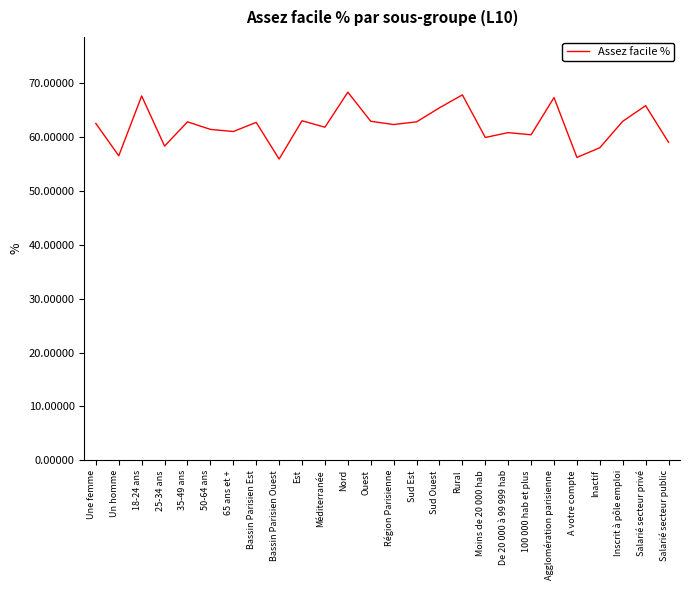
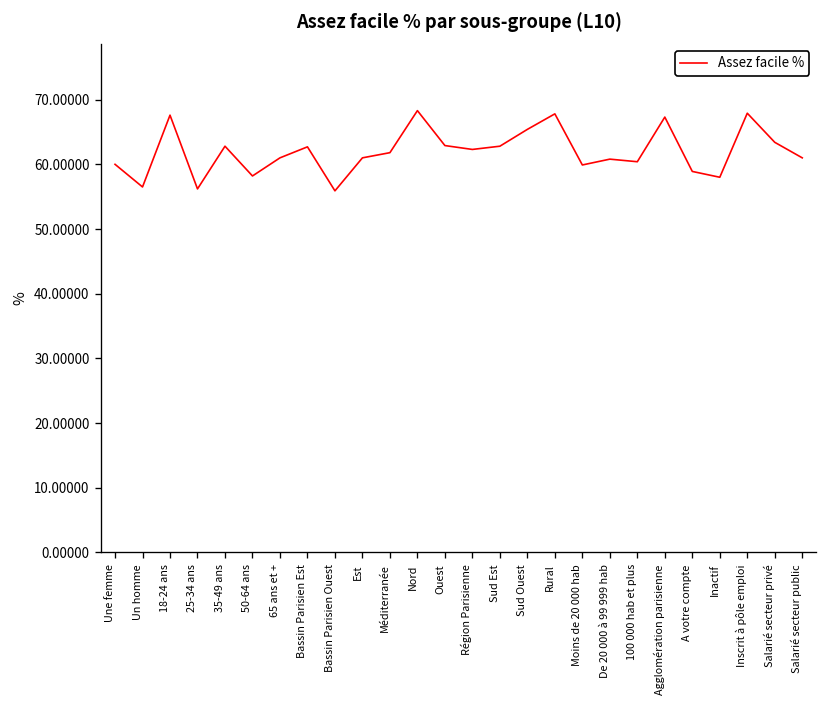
Une femme: 63 -> 60
25-34 ans: 58 -> 56
50-64 ans: 61 -> 58
Est: 63 -> 61
A votre compte: 56 -> 59
Inscrit à pôle emploi: 63 -> 68
Salarié secteur privé: 66 -> 63
Salarié secteur public: 59 -> 61
